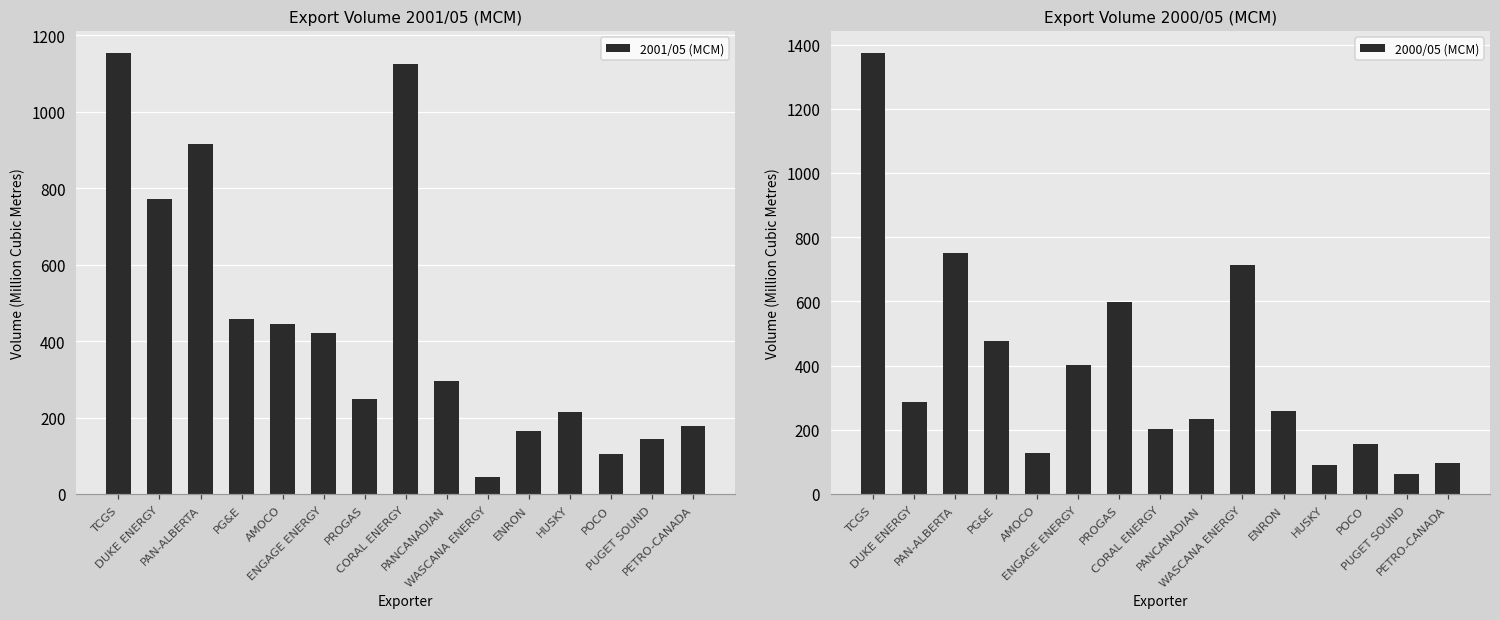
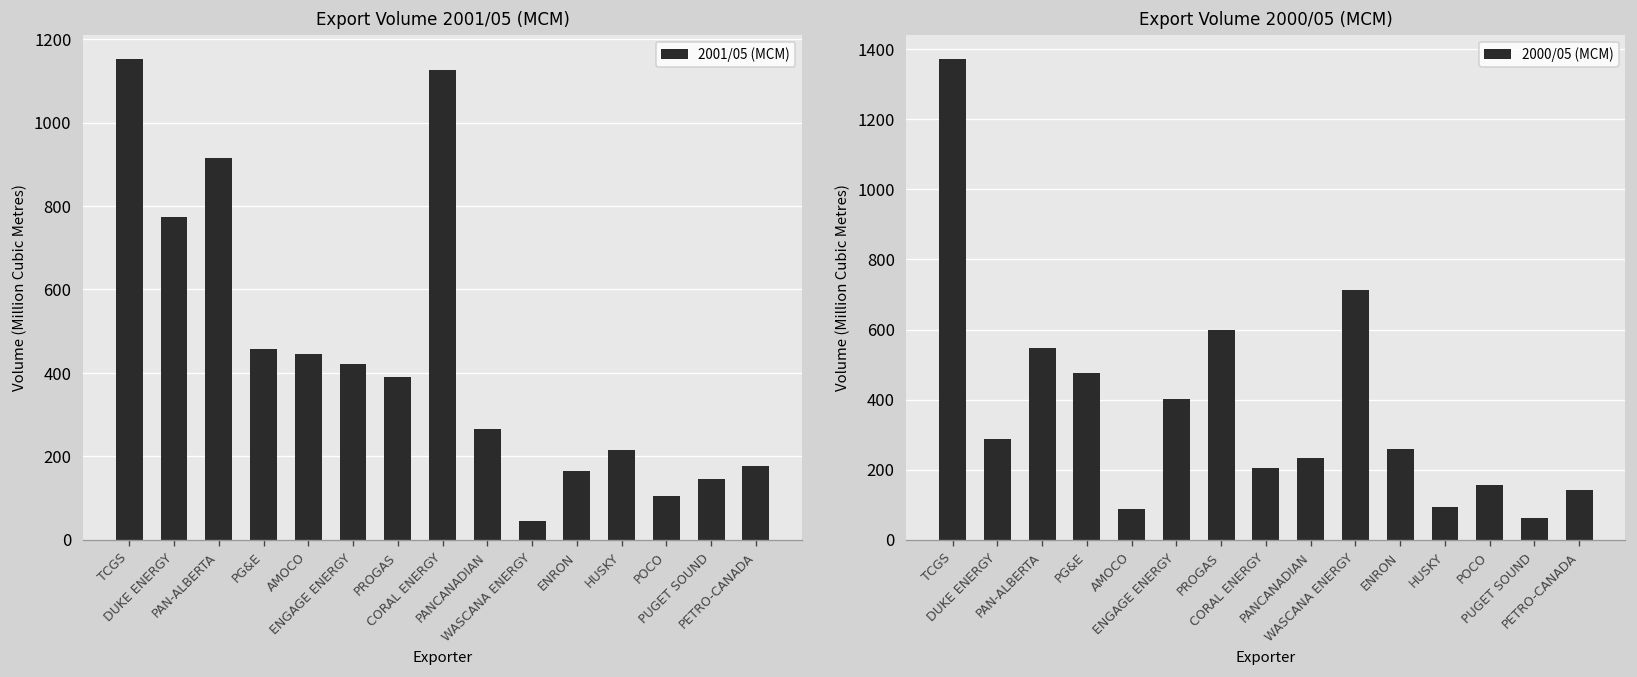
Export Volume 2001/05 (MCM), PROGAS: 250 -> 390
Export Volume 2001/05 (MCM), PANCANADIAN: 290 -> 270
Export Volume 2000/05 (MCM), PAN-ALBERTA: 750 -> 550
Export Volume 2000/05 (MCM), AMOCO: 130 -> 90
Export Volume 2000/05 (MCM), PETRO-CANADA: 100 -> 140
